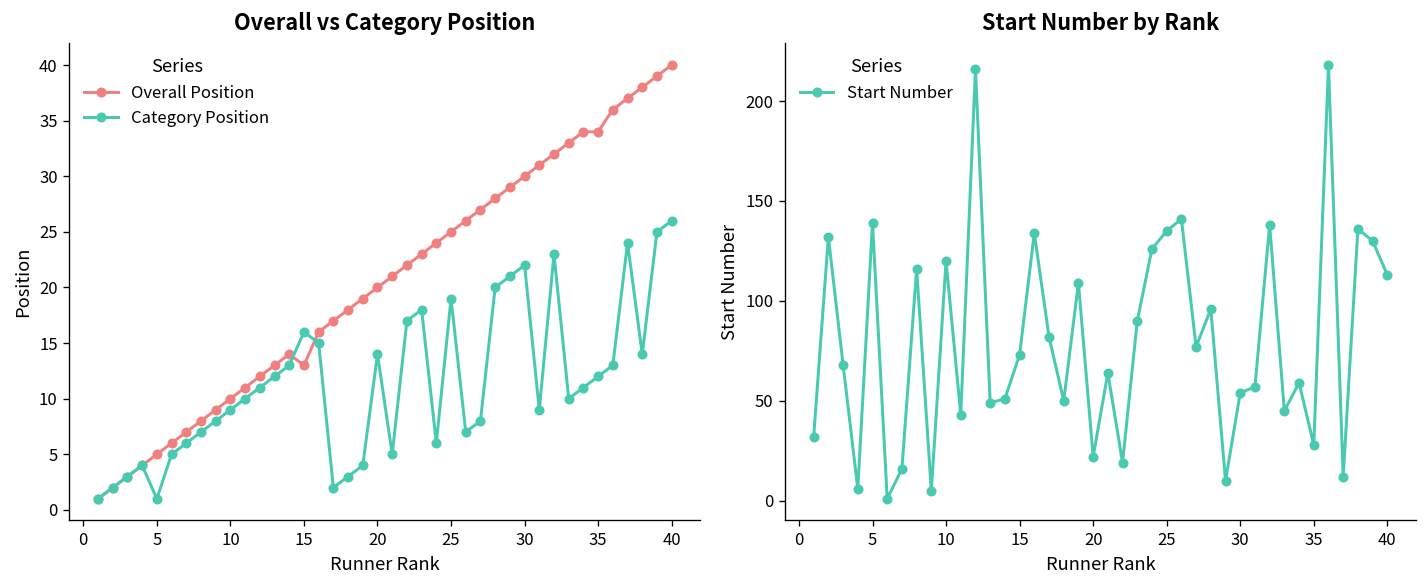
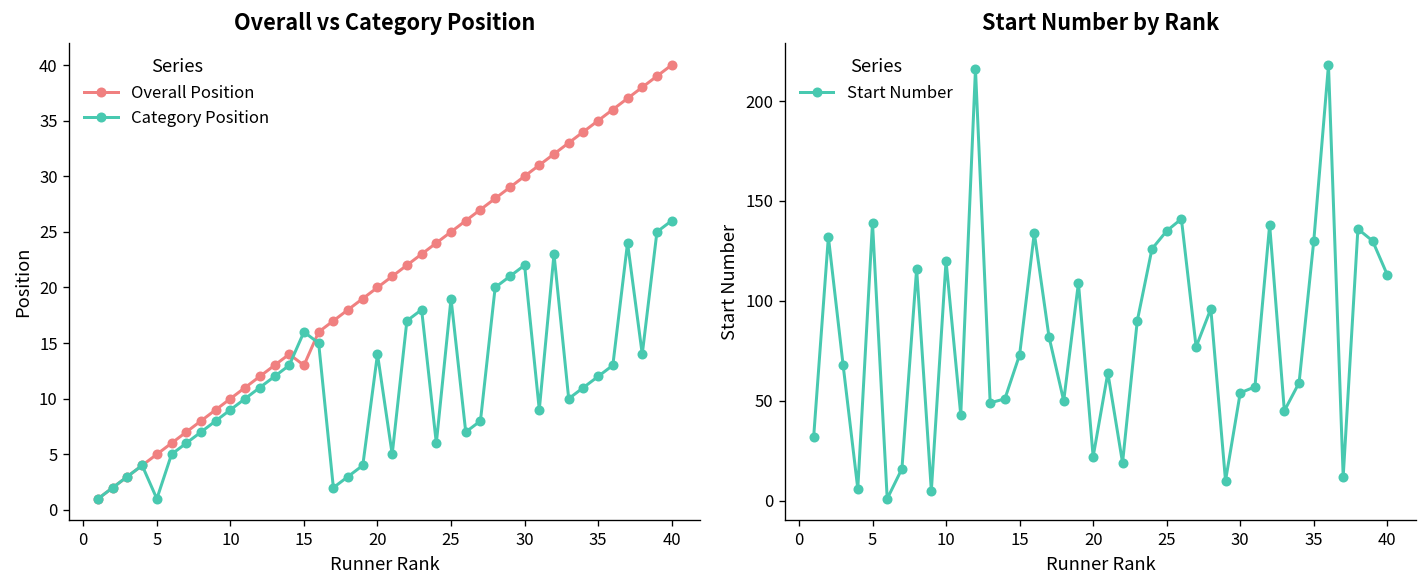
Overall vs Category Position, Overall Position, 35: 34 -> 35
Start Number by Rank, 35: 28 -> 130
